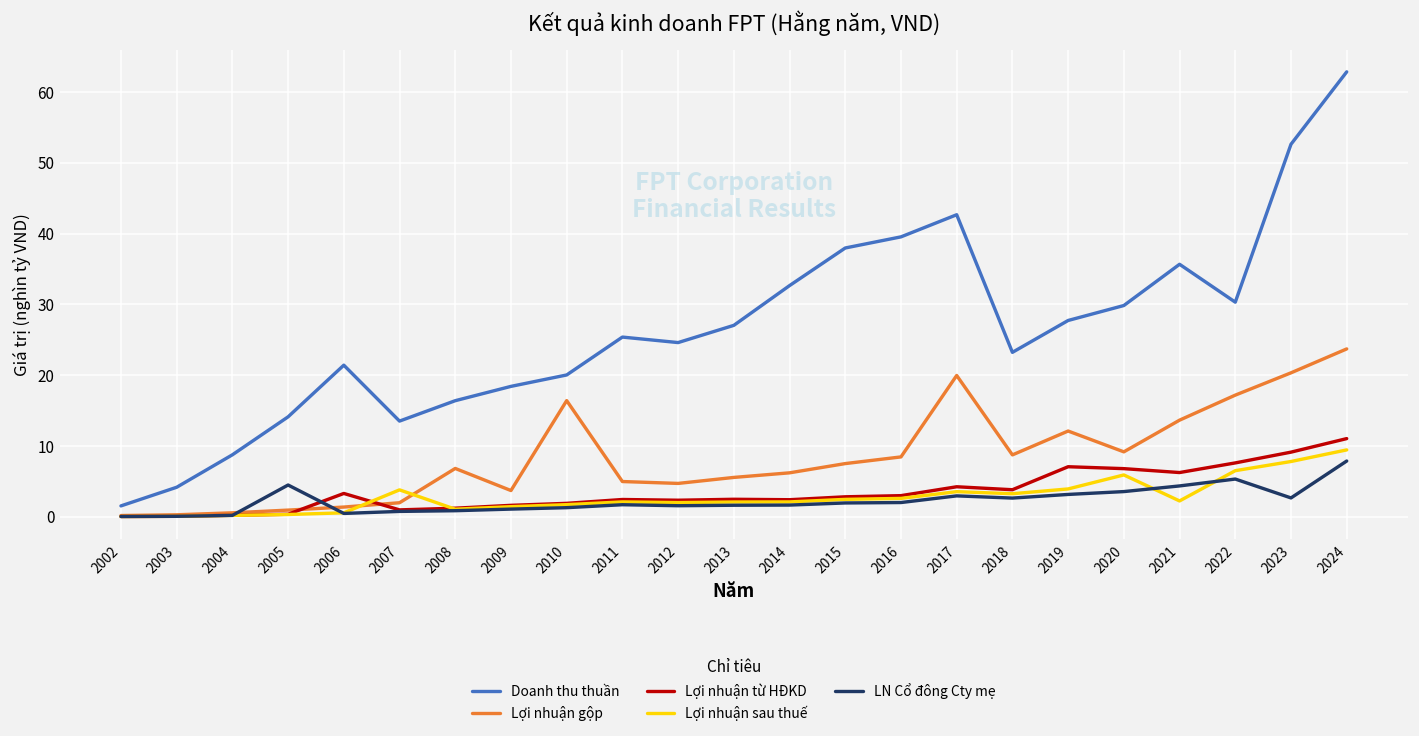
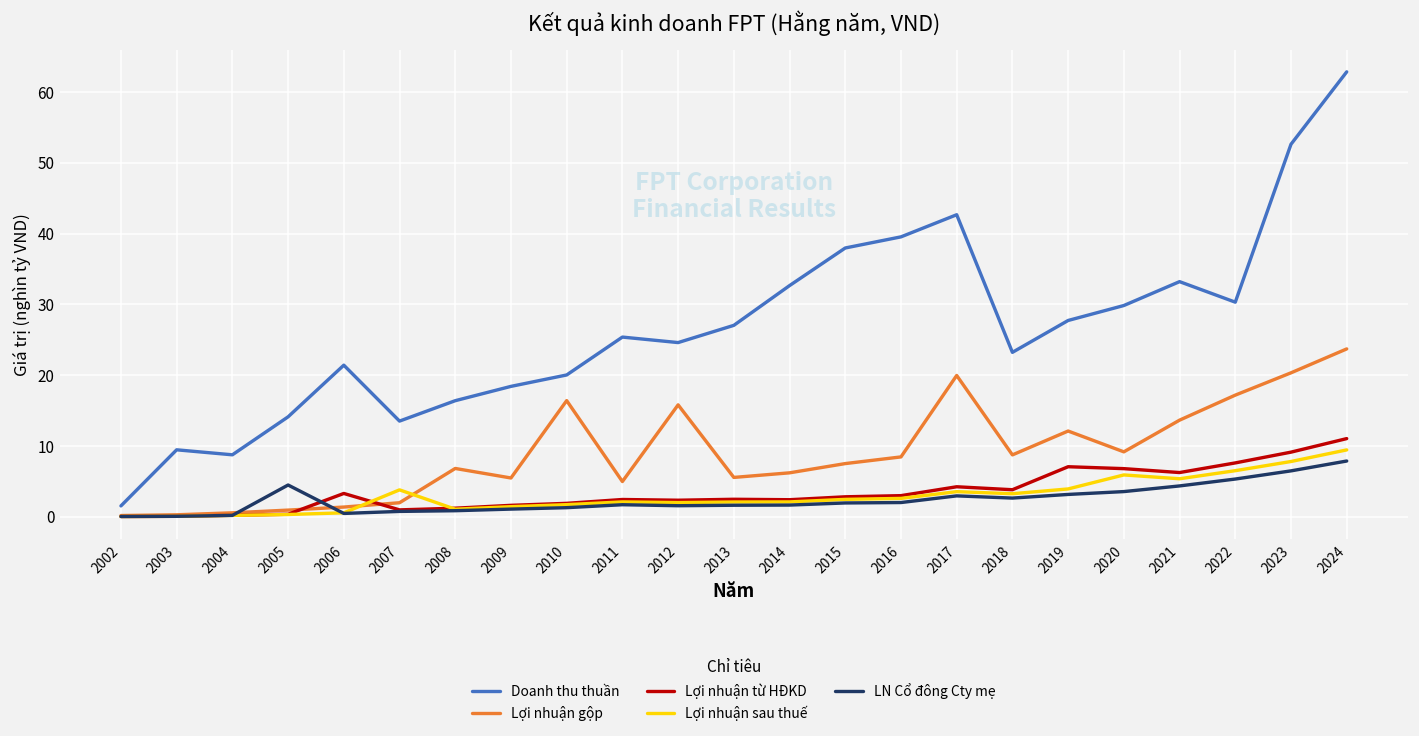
Doanh thu thuần, 2003: 4 -> 9
Lợi nhuận gộp, 2009: 4 -> 5
Lợi nhuận gộp, 2012: 5 -> 16
Doanh thu thuần, 2021: 36 -> 33
Lợi nhuận sau thuế, 2021: 2 -> 5
LN Cổ đông Cty mẹ, 2023: 3 -> 6
